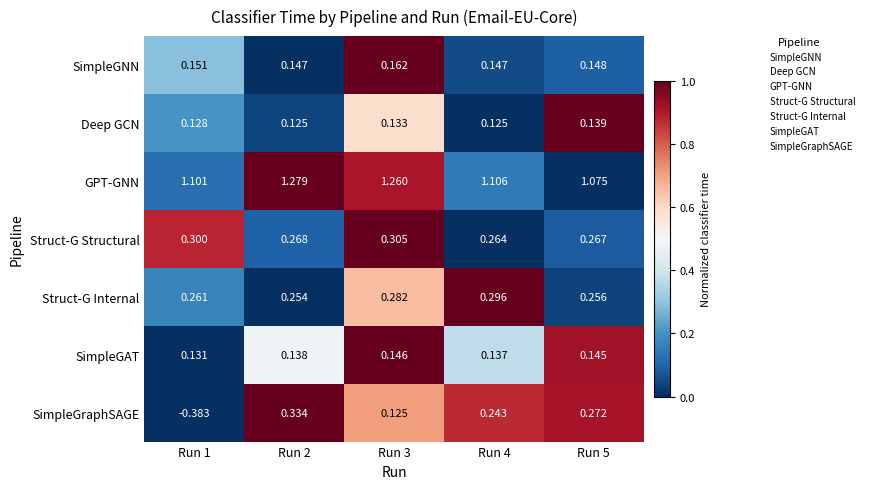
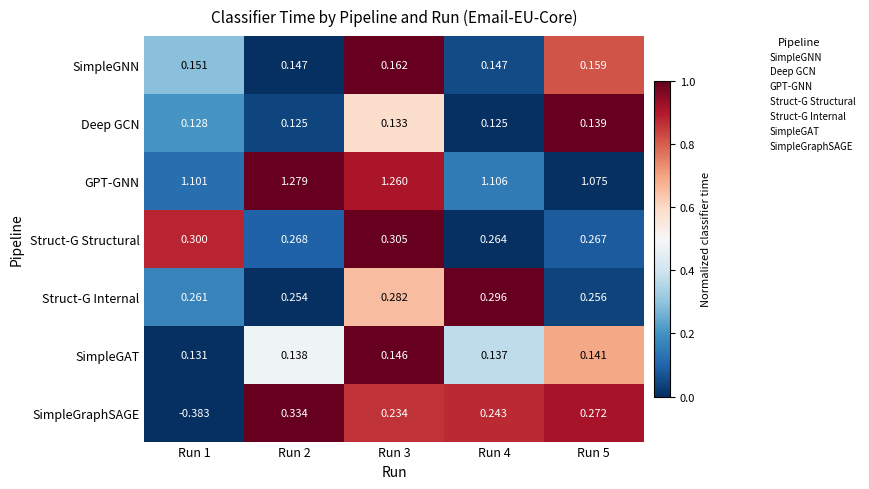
SimpleGNN, Run 5: 0.148 -> 0.159
SimpleGAT, Run 5: 0.145 -> 0.141
SimpleGraphSAGE, Run 3: 0.125 -> 0.234
